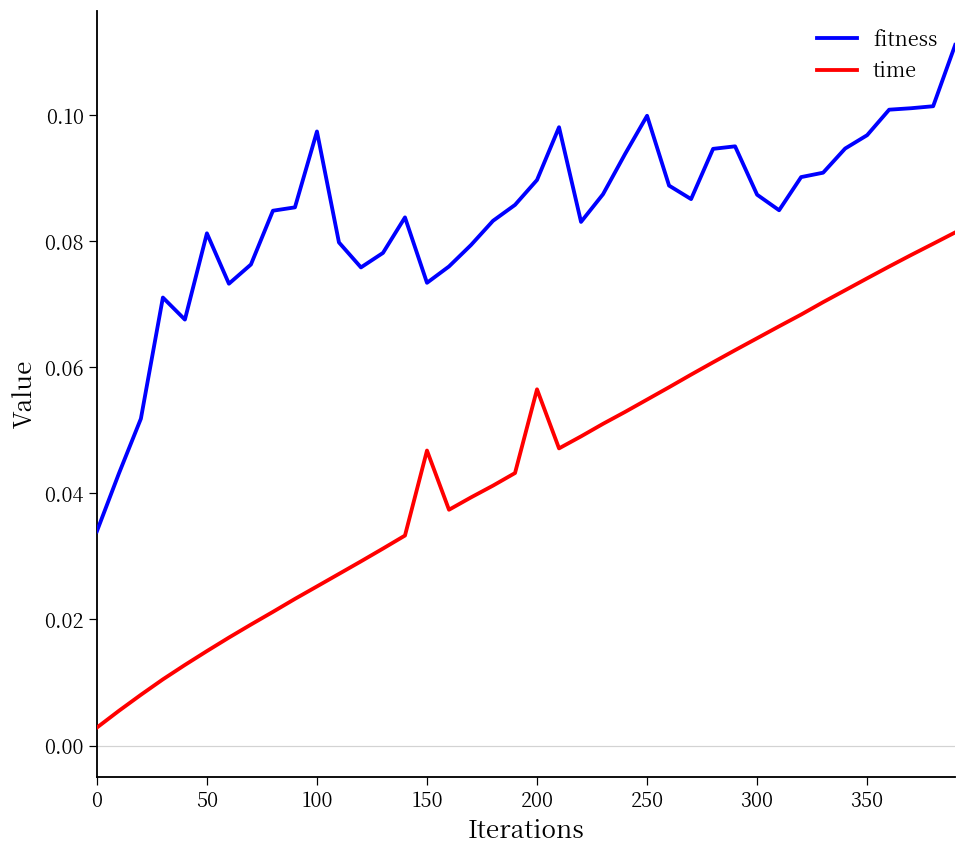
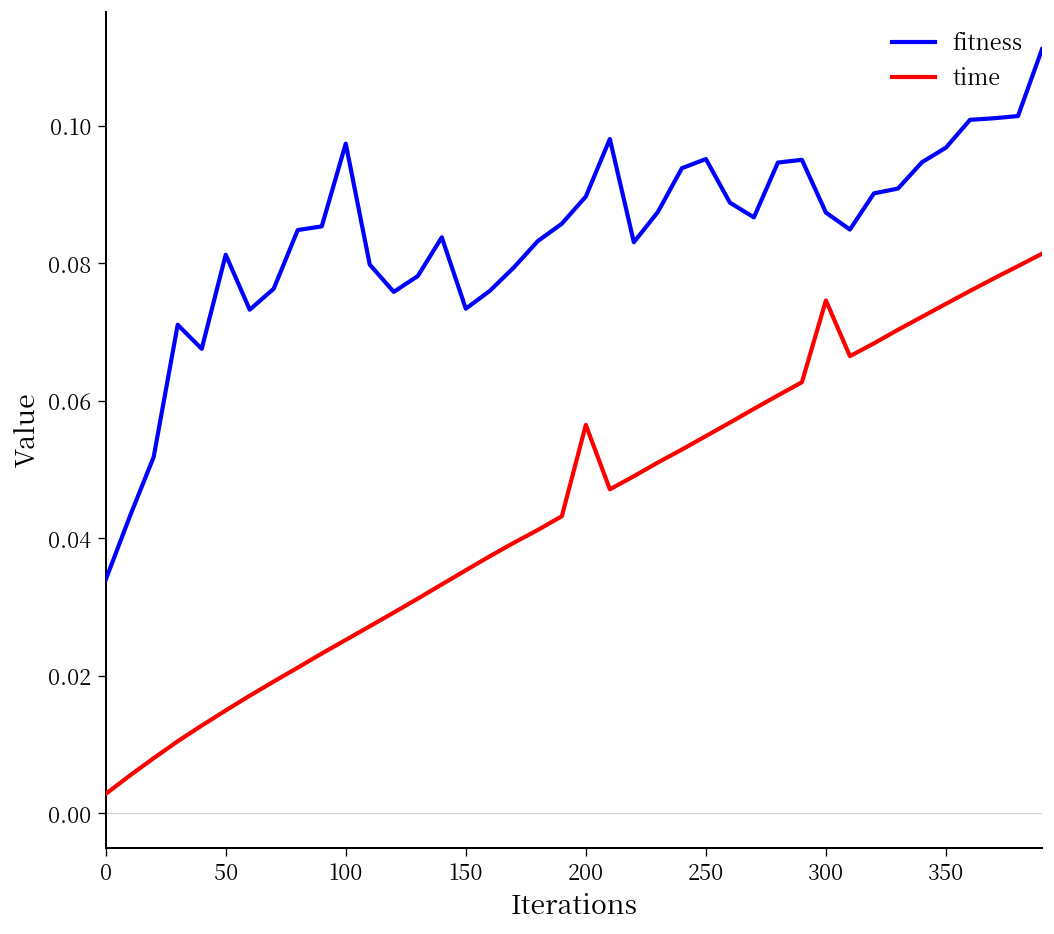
time, 150: 0.047 -> 0.035
fitness, 250: 0.100 -> 0.095
time, 300: 0.065 -> 0.075
